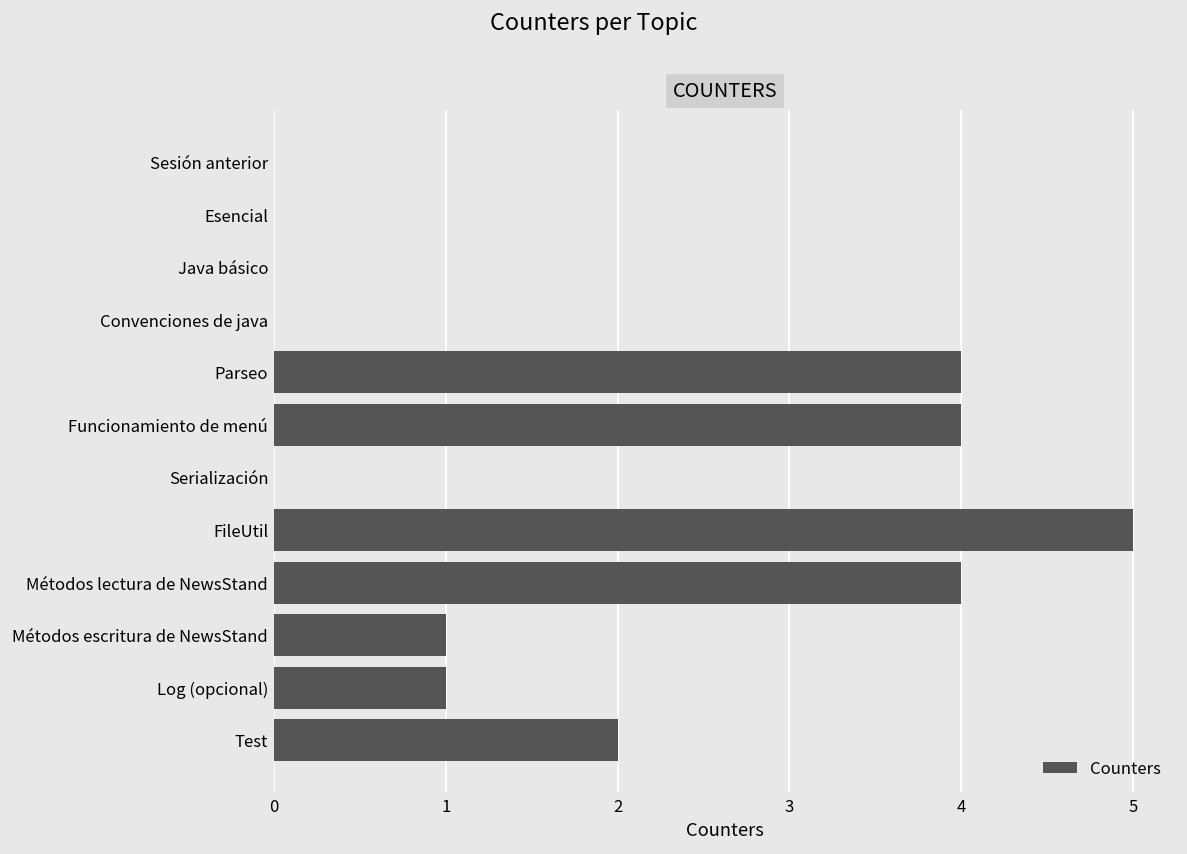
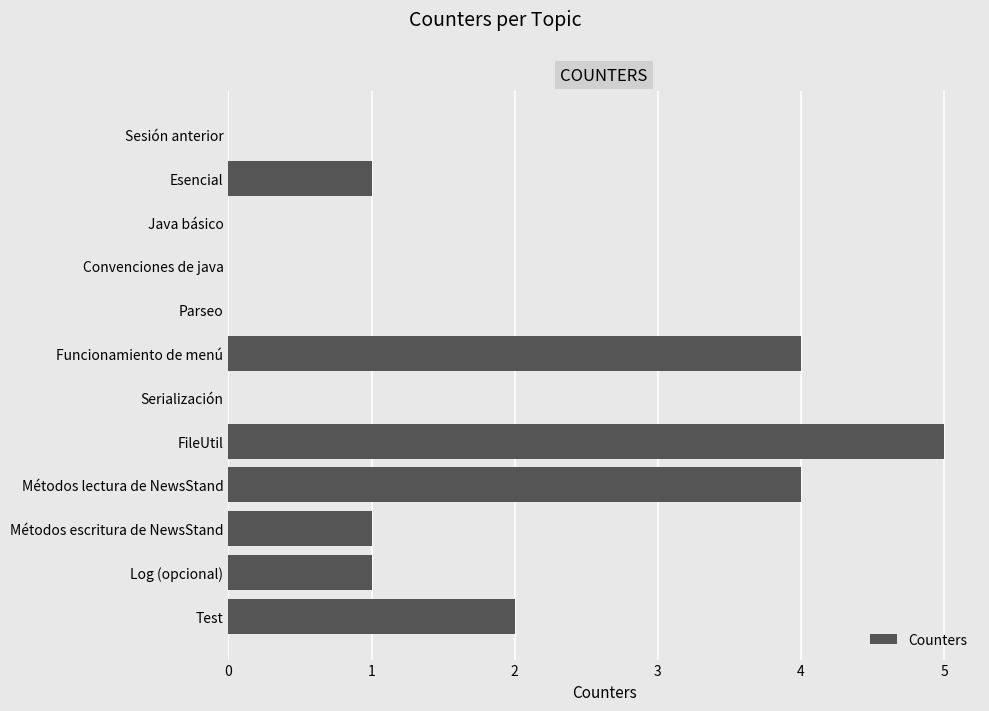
Esencial: 0 -> 1
Parseo: 4 -> 0
